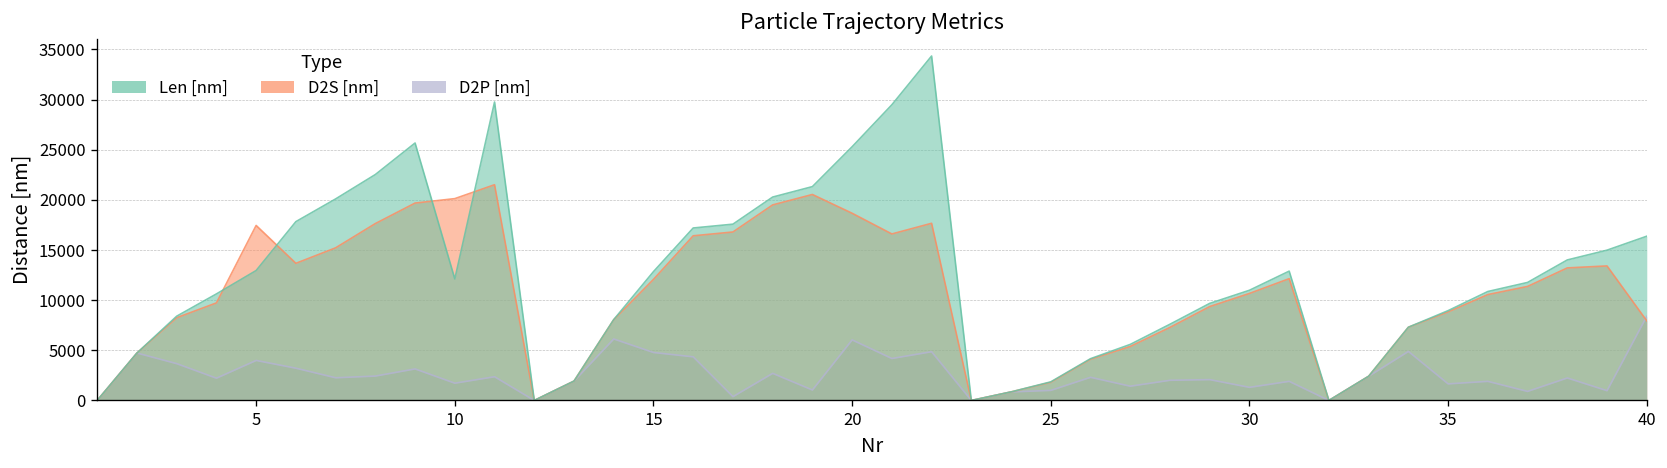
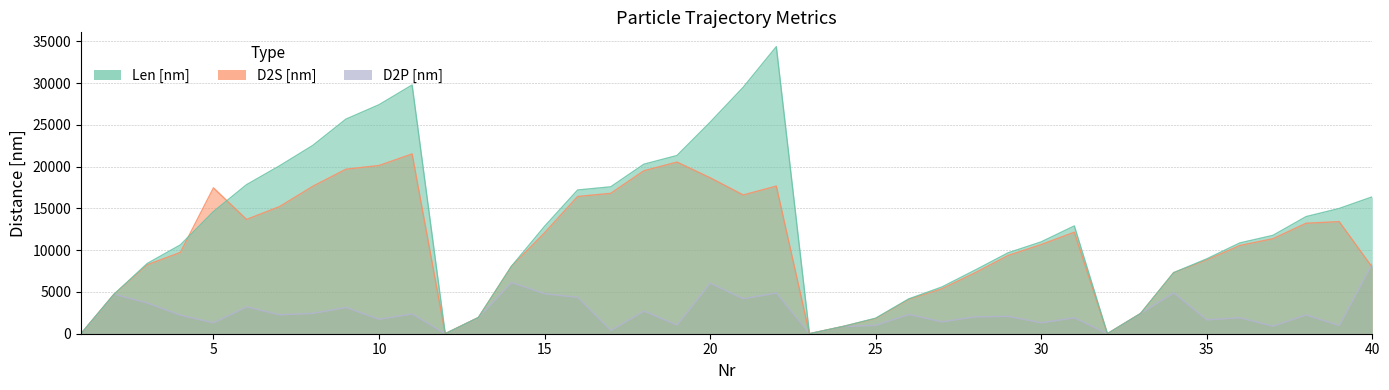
D2P [nm], 5: 4000 -> 1000
Len [nm], 5: 13000 -> 15000
Len [nm], 10: 12000 -> 27000
